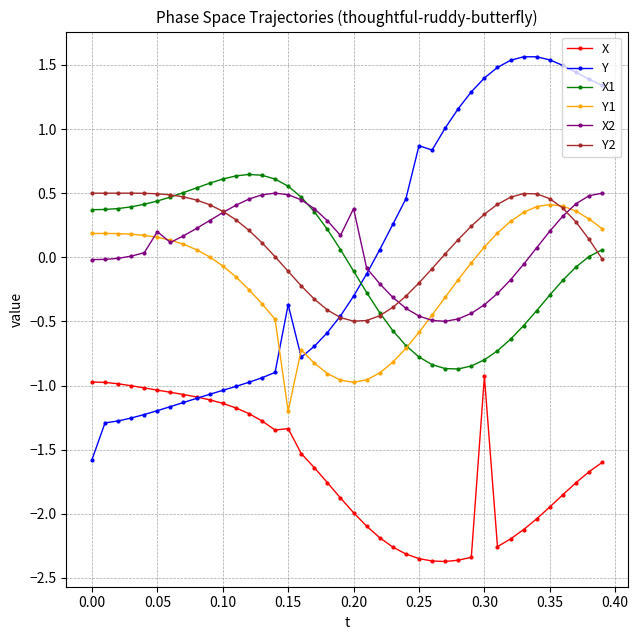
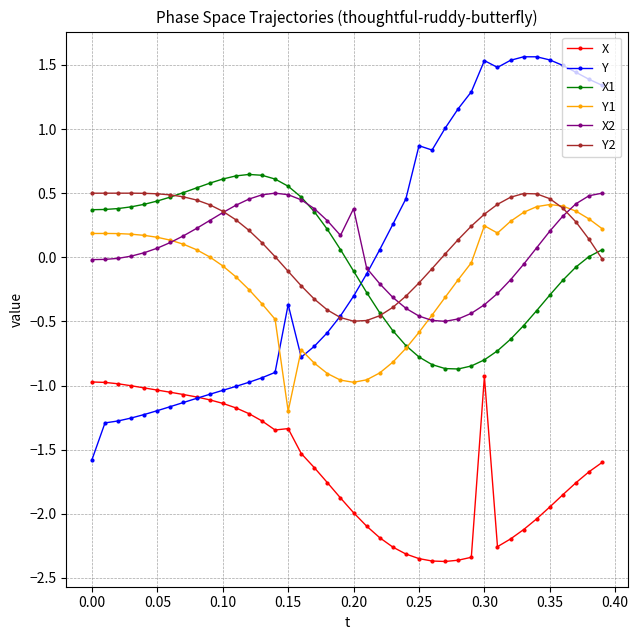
X2, 0.05: 0.20 -> 0.07
Y, 0.30: 1.40 -> 1.53
Y1, 0.30: 0.08 -> 0.25
